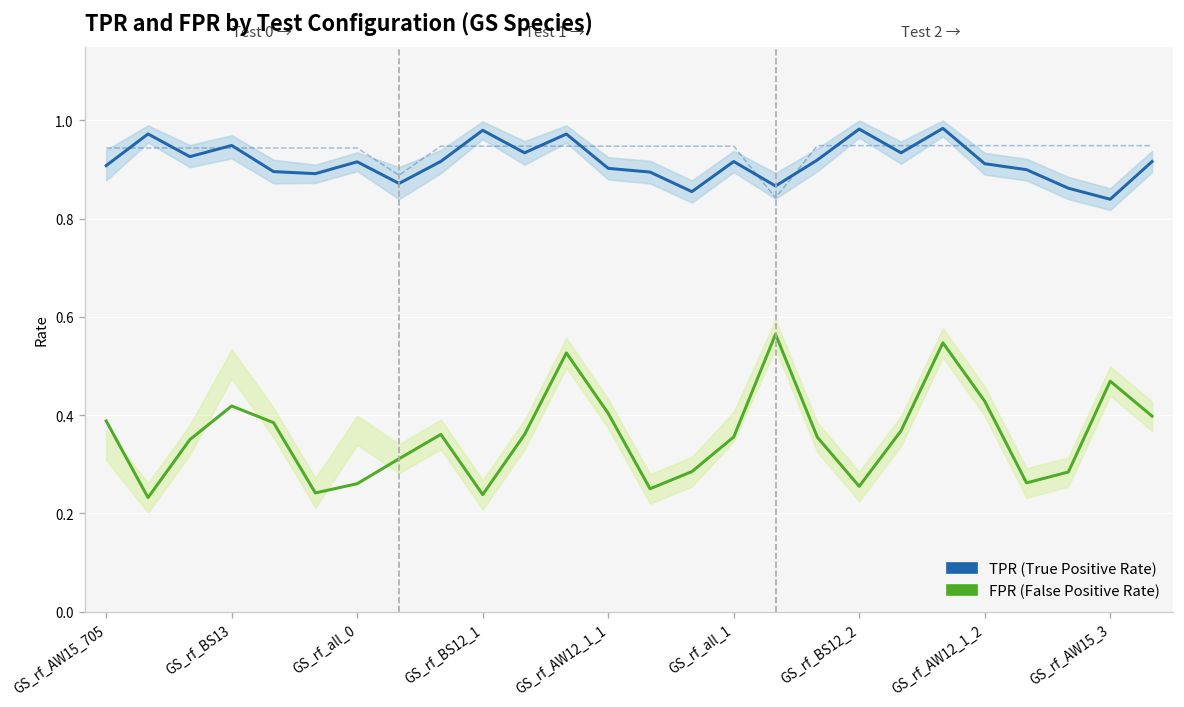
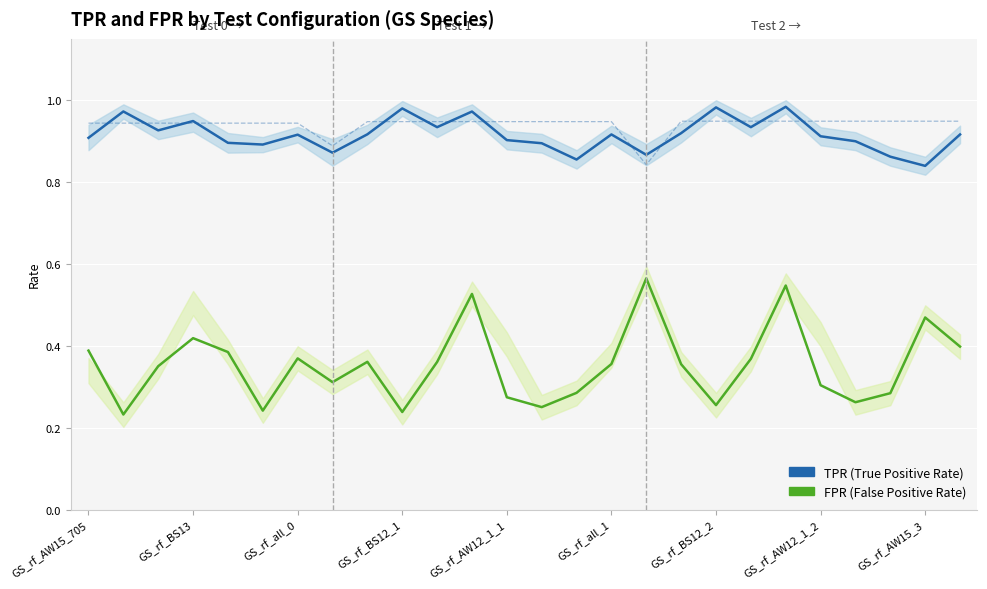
FPR (False Positive Rate), GS_rf_all_0: 0.26 -> 0.37
FPR (False Positive Rate), GS_rf_AW12_1_1: 0.40 -> 0.27
FPR (False Positive Rate), GS_rf_AW12_1_2: 0.43 -> 0.30
